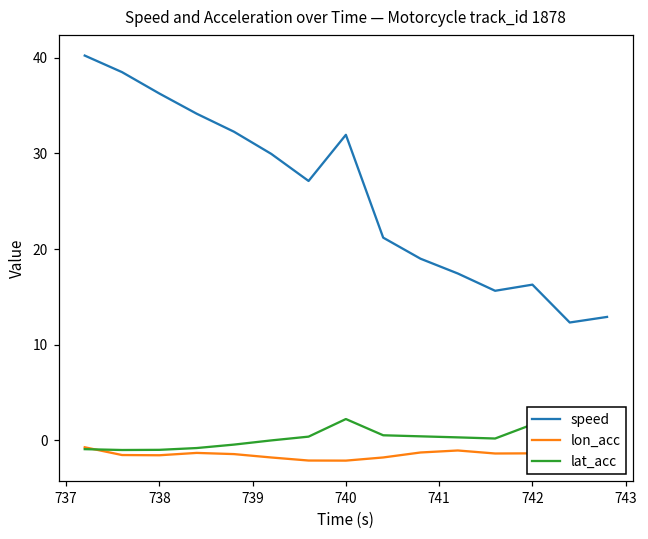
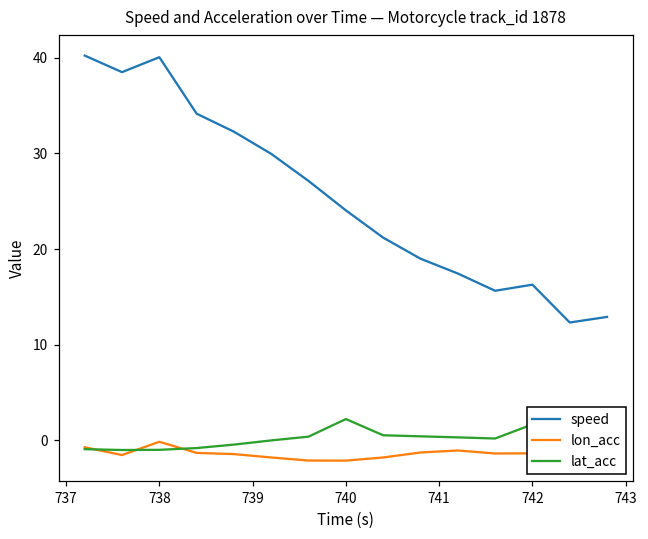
speed, 738: 36 -> 40
lon_acc, 738: -2 -> 0
speed, 740: 32 -> 24
